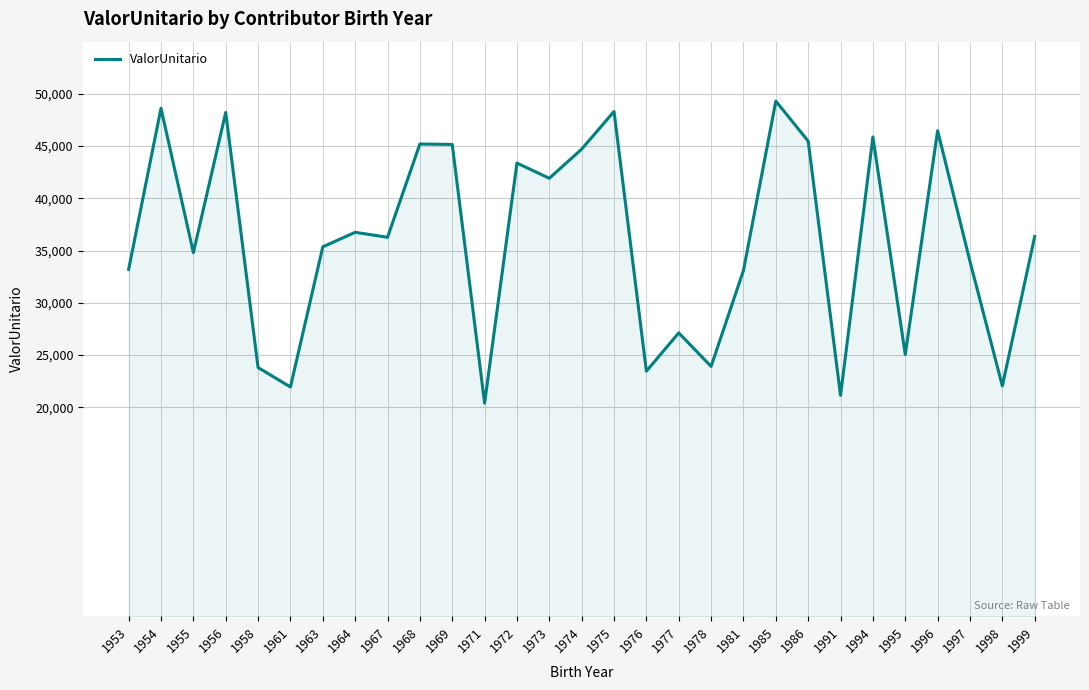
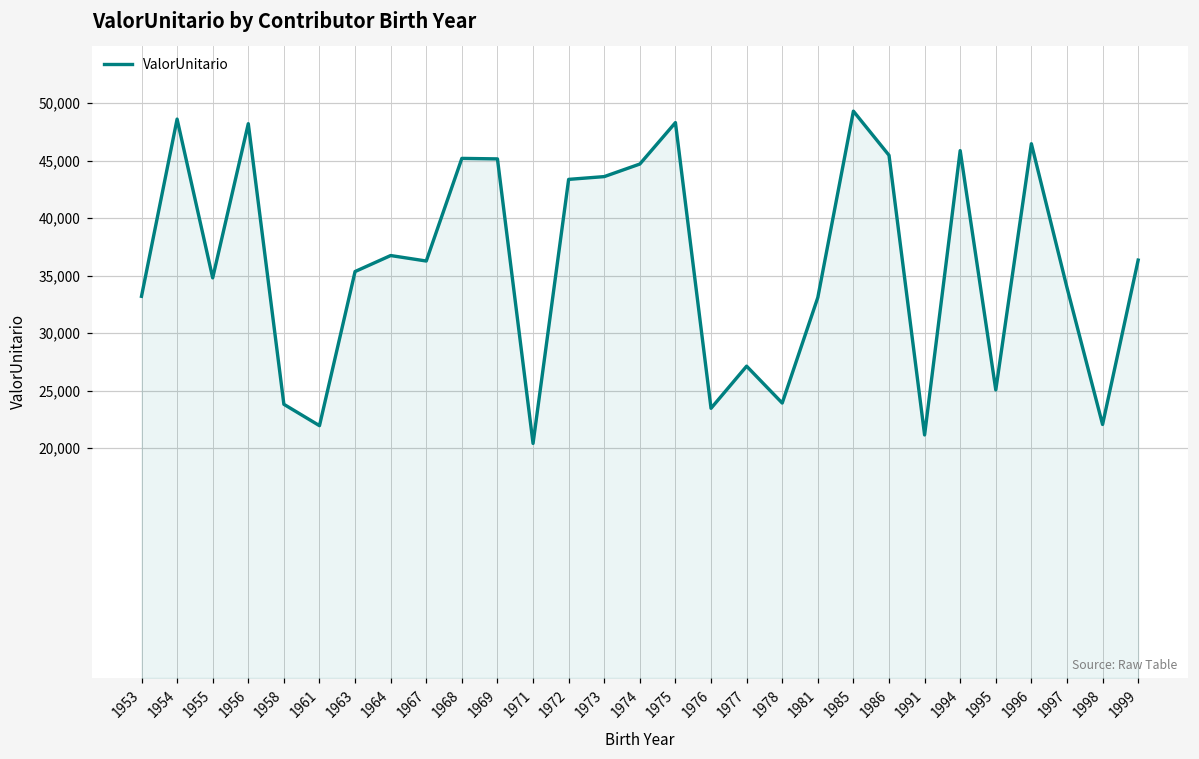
1973: 41,900 -> 43,600
